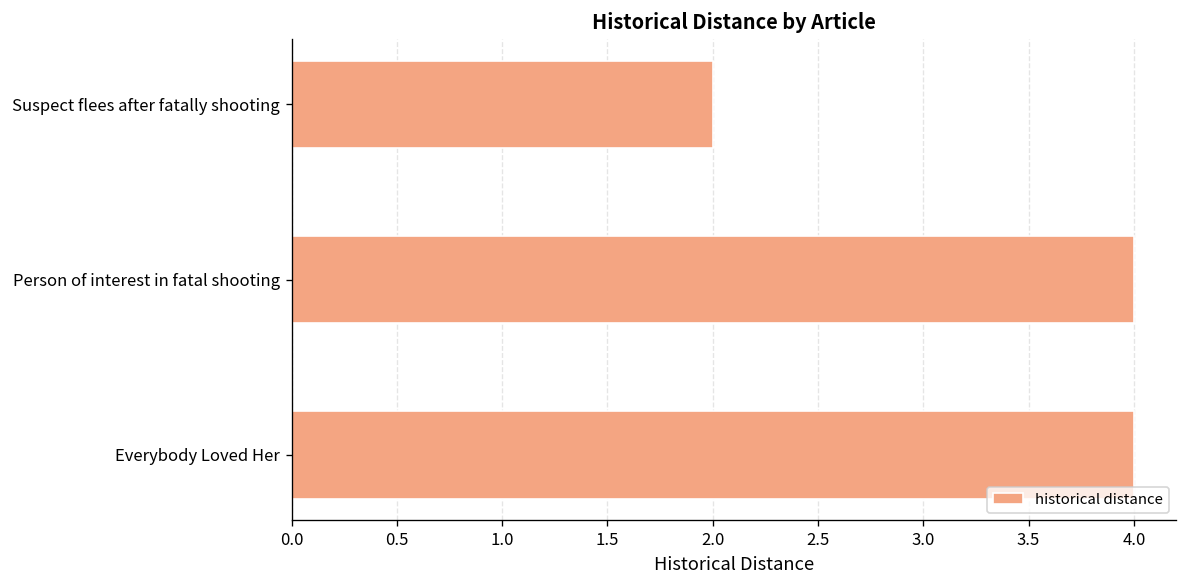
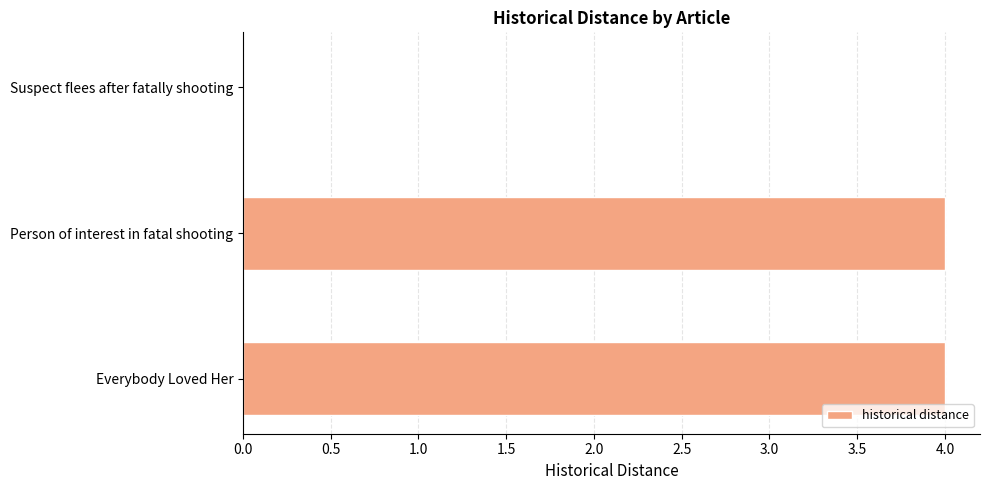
Suspect flees after fatally shooting: 2 -> 0
